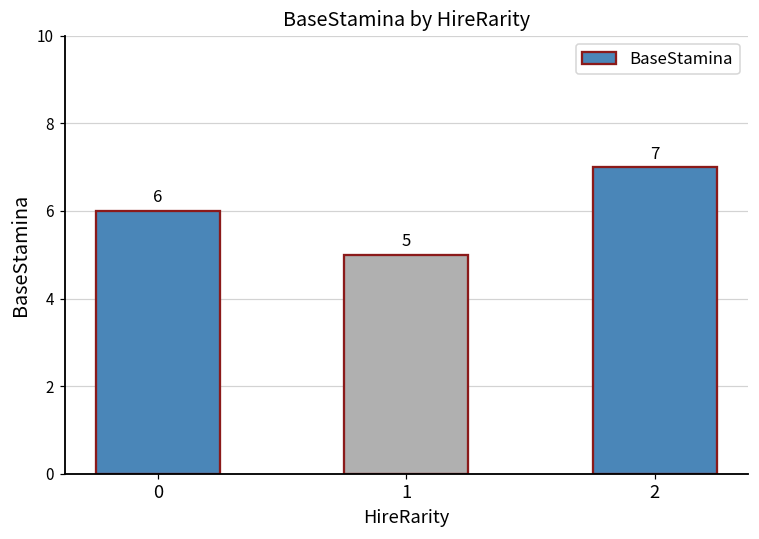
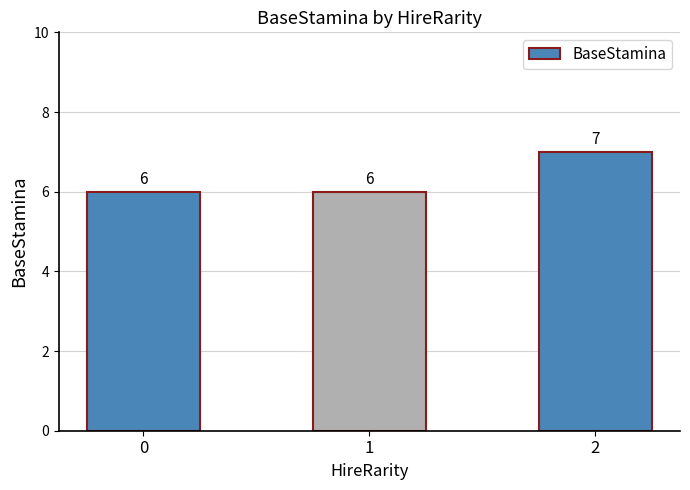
1: 5 -> 6
